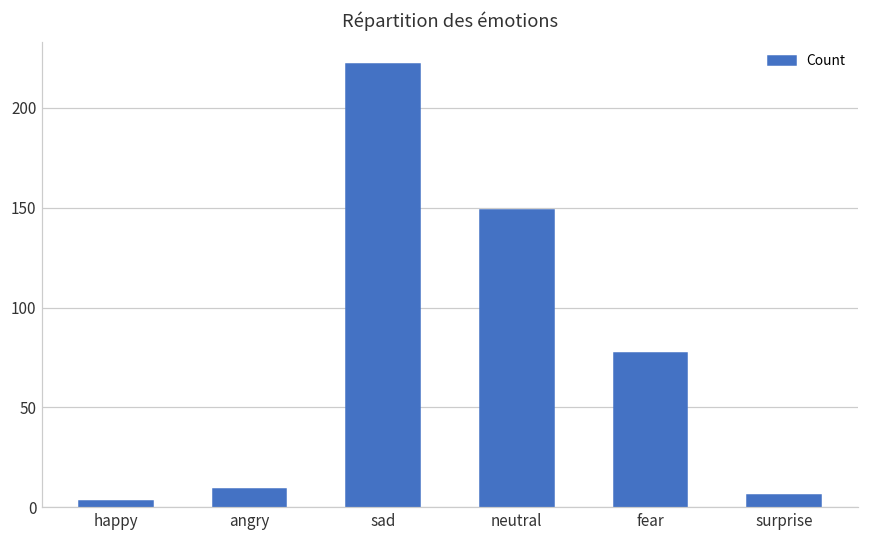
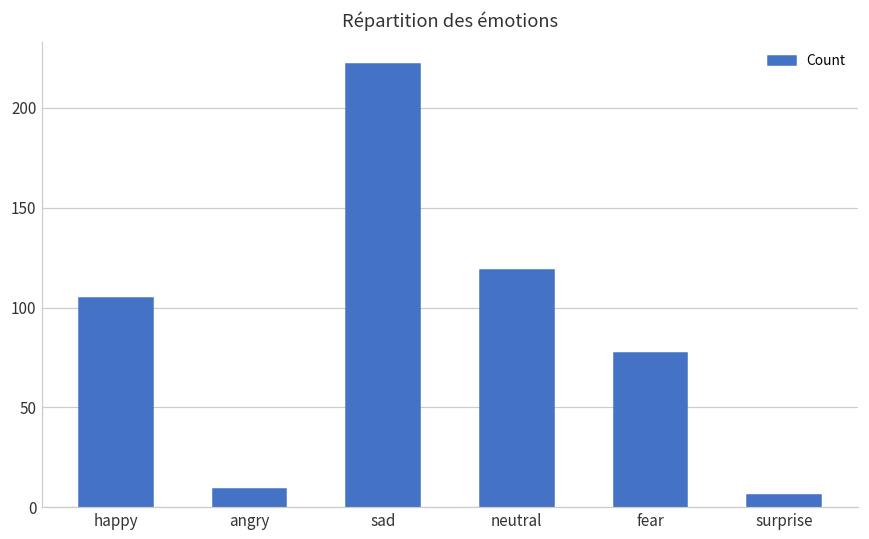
happy: 3 -> 105
neutral: 149 -> 119
